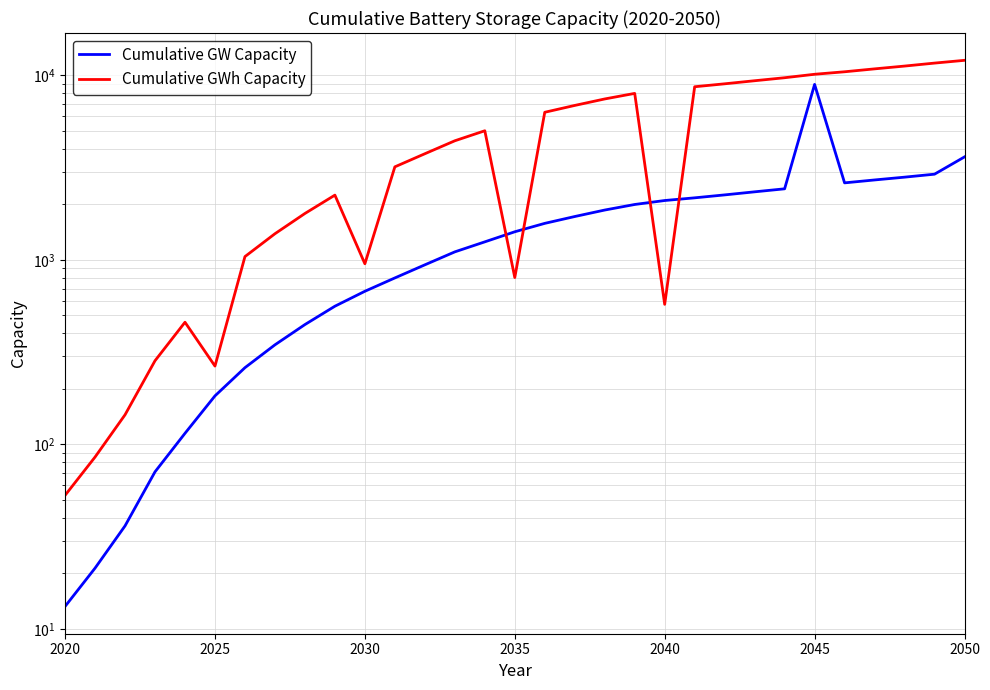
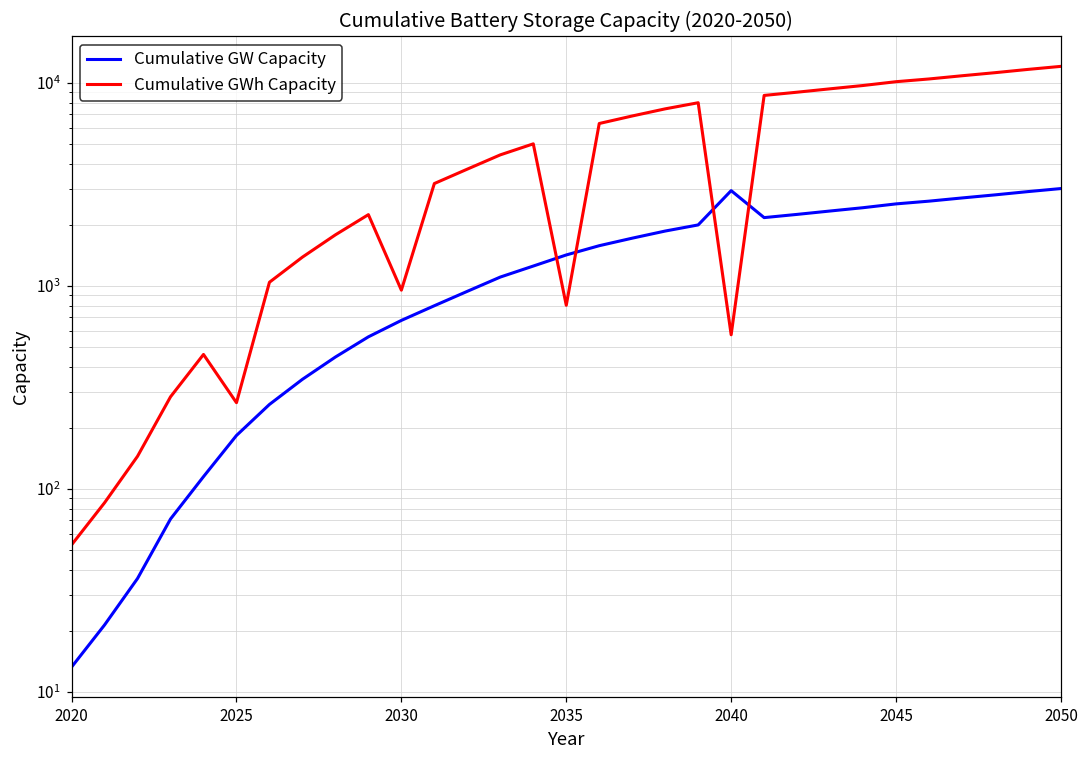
Cumulative GW Capacity, 2040: 2100 -> 2900
Cumulative GW Capacity, 2045: 9000 -> 2500
Cumulative GW Capacity, 2050: 3600 -> 3000
